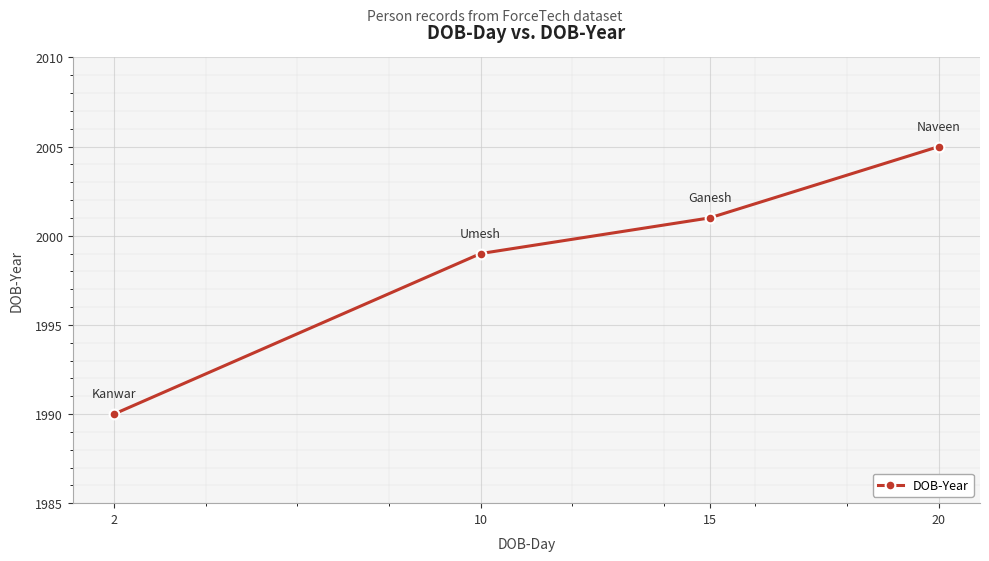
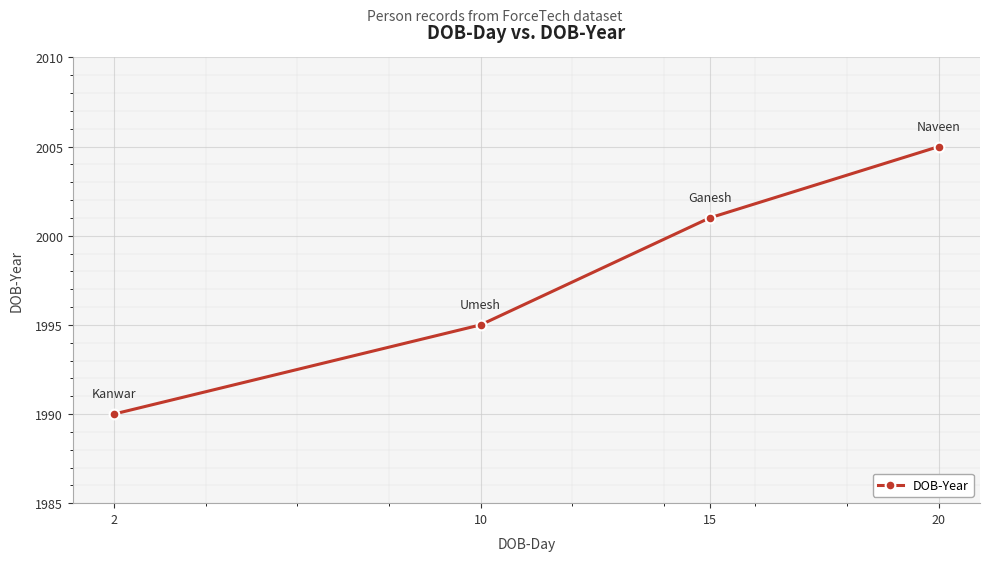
10: 1999 -> 1995
